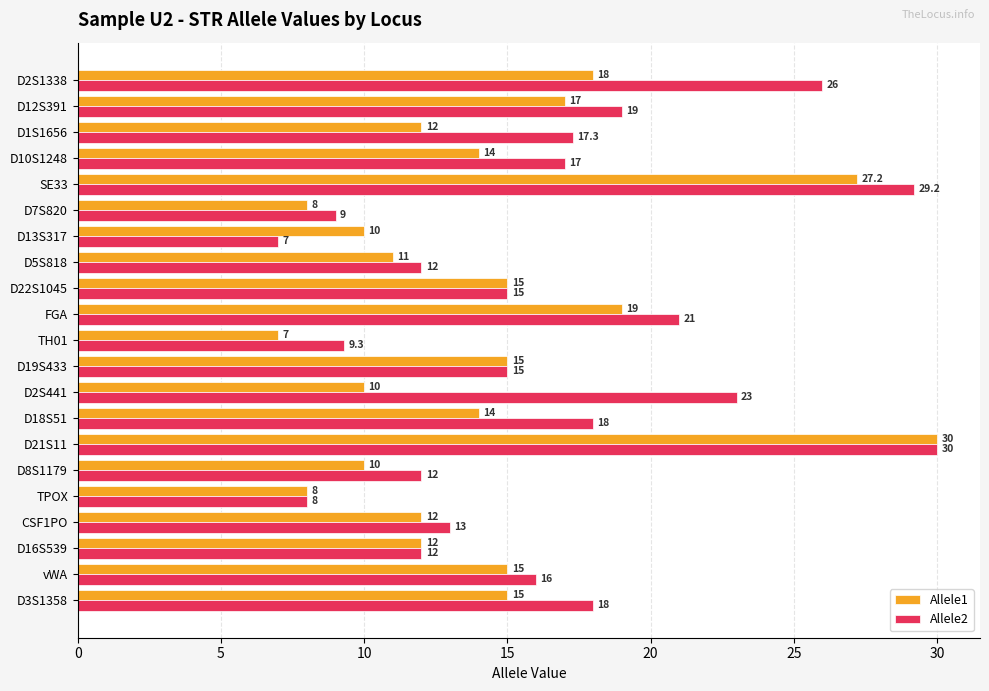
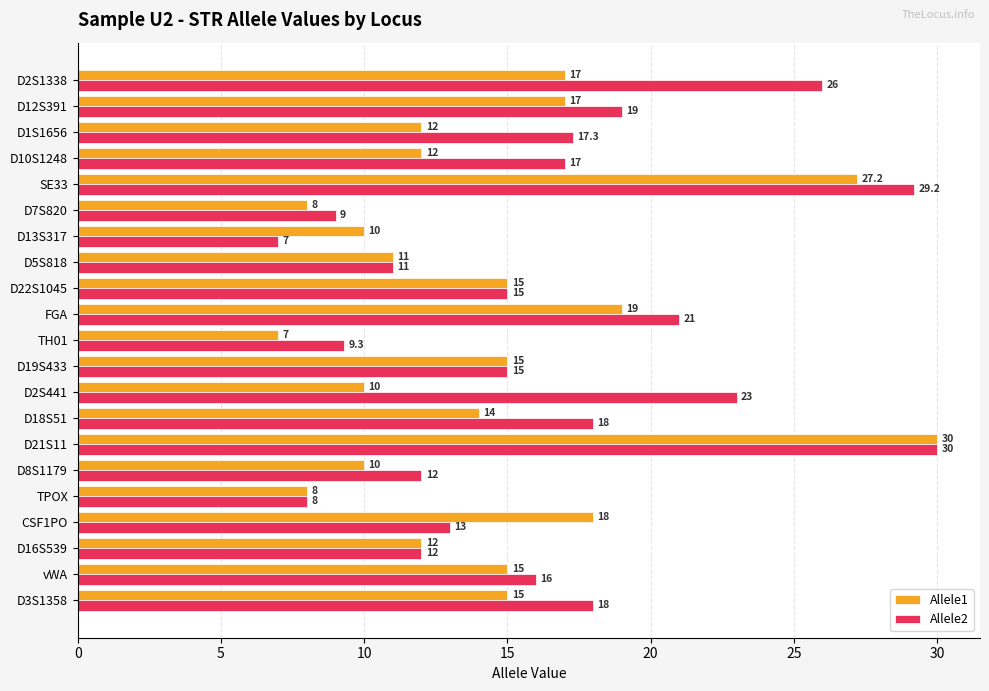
Allele1, D2S1338: 18 -> 17
Allele1, D10S1248: 14 -> 12
Allele2, D5S818: 12 -> 11
Allele1, CSF1PO: 12 -> 18
